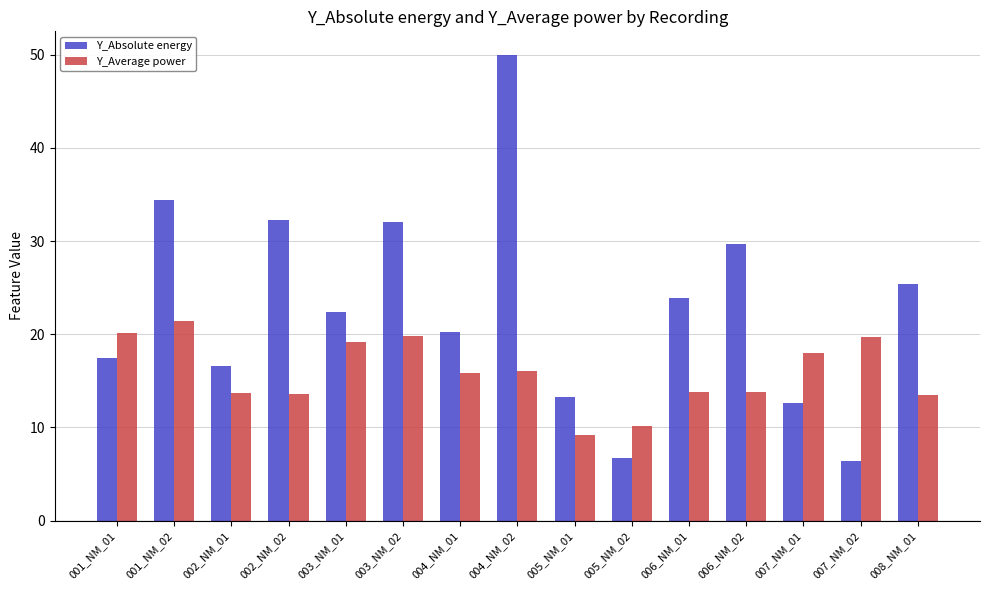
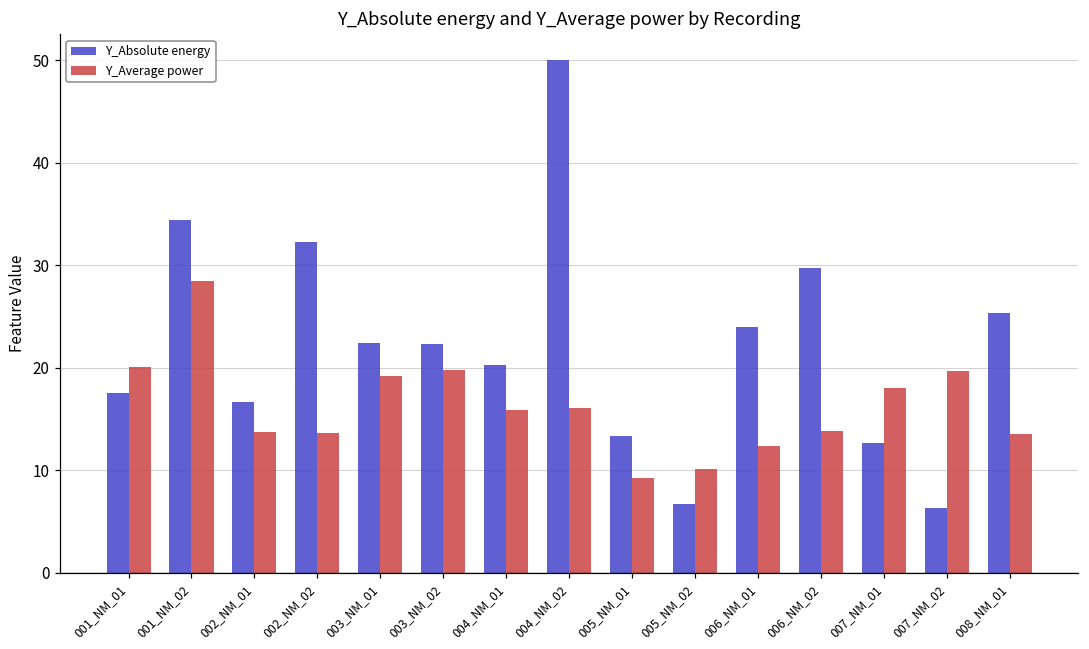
Y_Average power, 001_NM_02: 21 -> 28
Y_Absolute energy, 003_NM_02: 32 -> 22
Y_Average power, 006_NM_01: 14 -> 12
